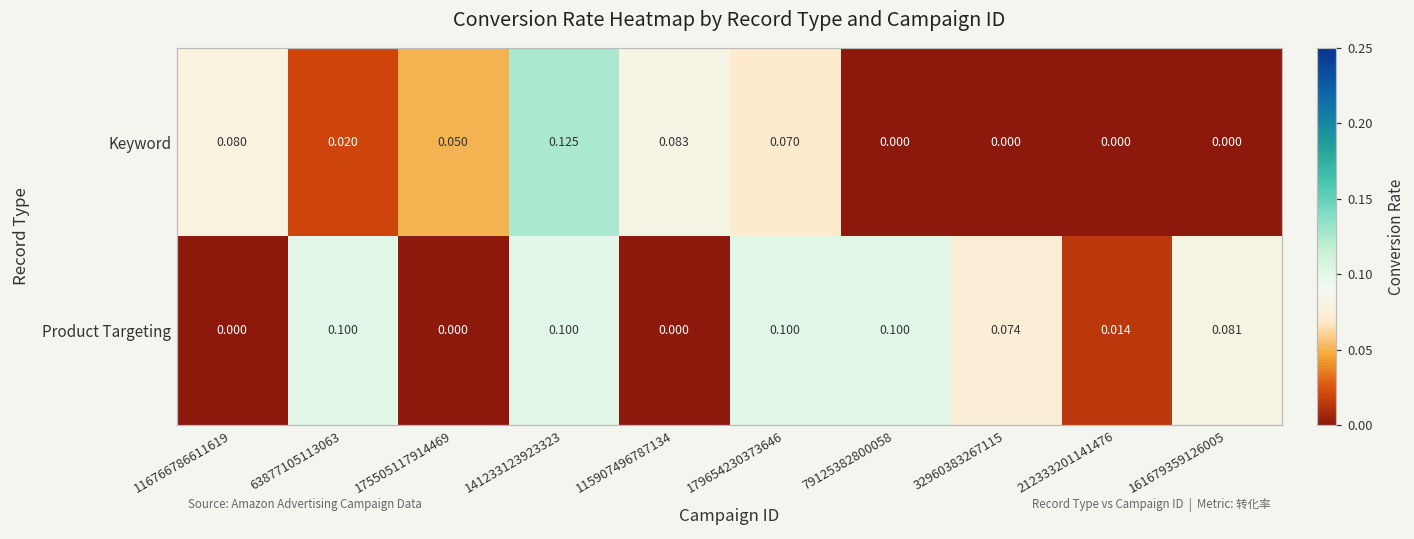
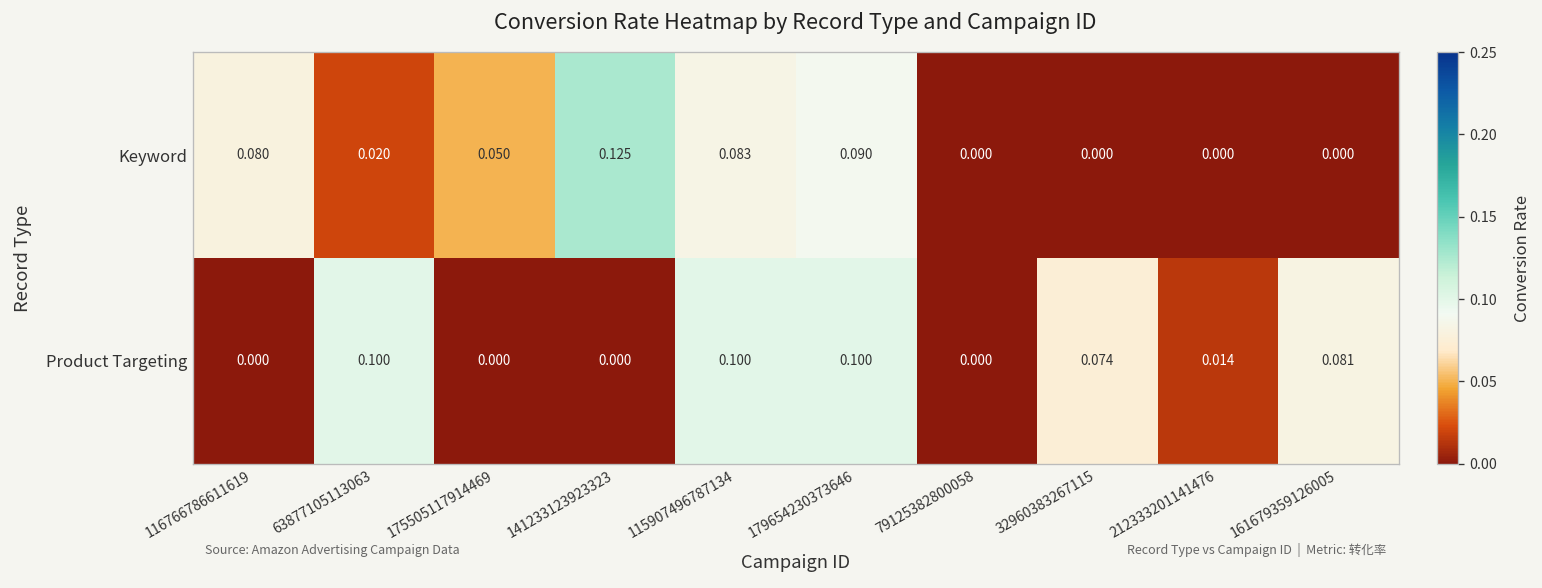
Keyword, 179654230373646: 0.070 -> 0.090
Product Targeting, 141233123923323: 0.100 -> 0.000
Product Targeting, 115907496787134: 0.000 -> 0.100
Product Targeting, 79125382800058: 0.100 -> 0.000
